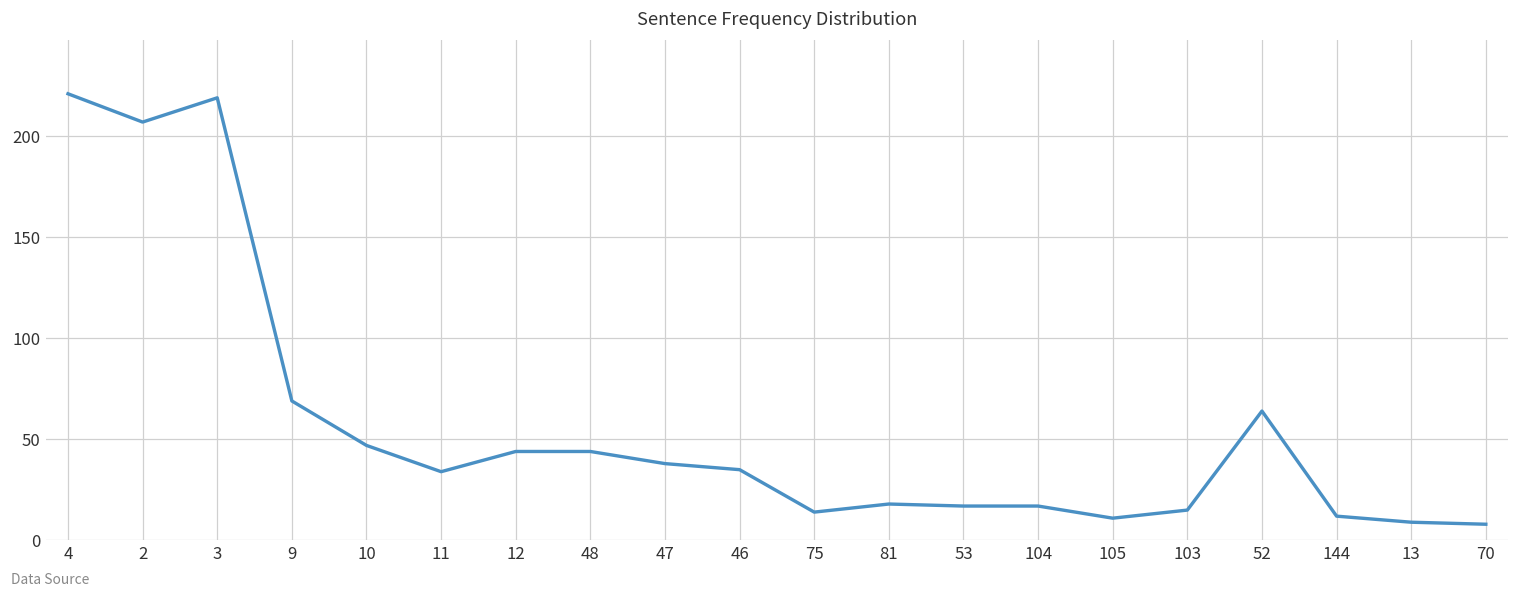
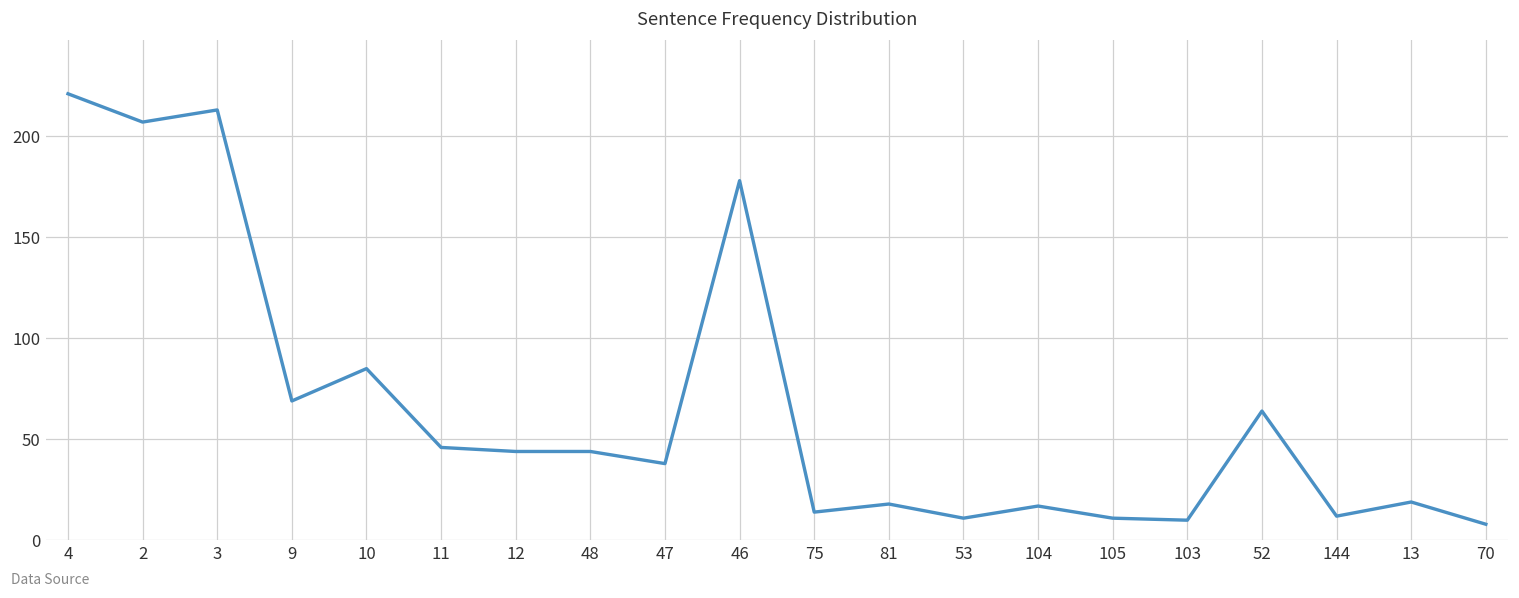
3: 219 -> 213
10: 47 -> 85
11: 34 -> 46
46: 35 -> 178
53: 17 -> 11
103: 15 -> 10
13: 9 -> 19
